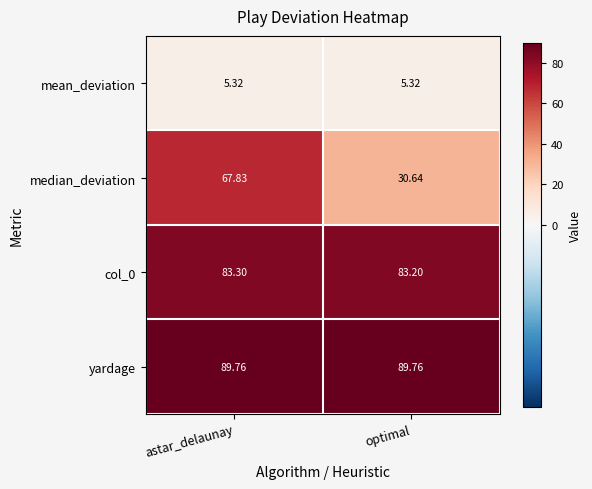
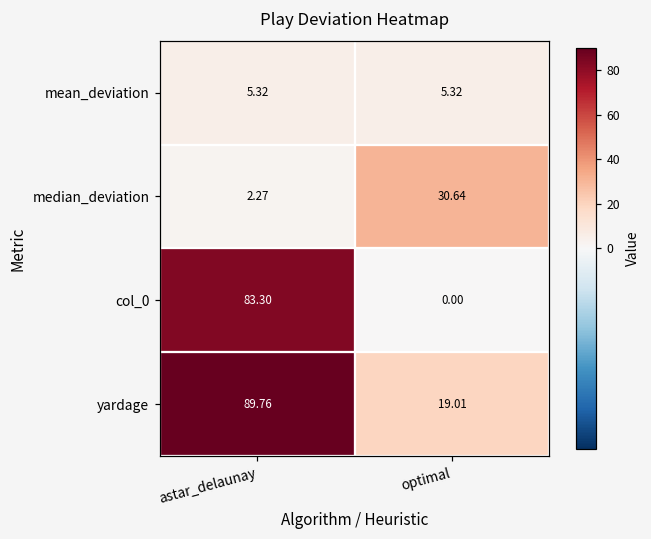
median_deviation, astar_delaunay: 67.83 -> 2.27
col_0, optimal: 83.20 -> 0.00
yardage, optimal: 89.76 -> 19.01
